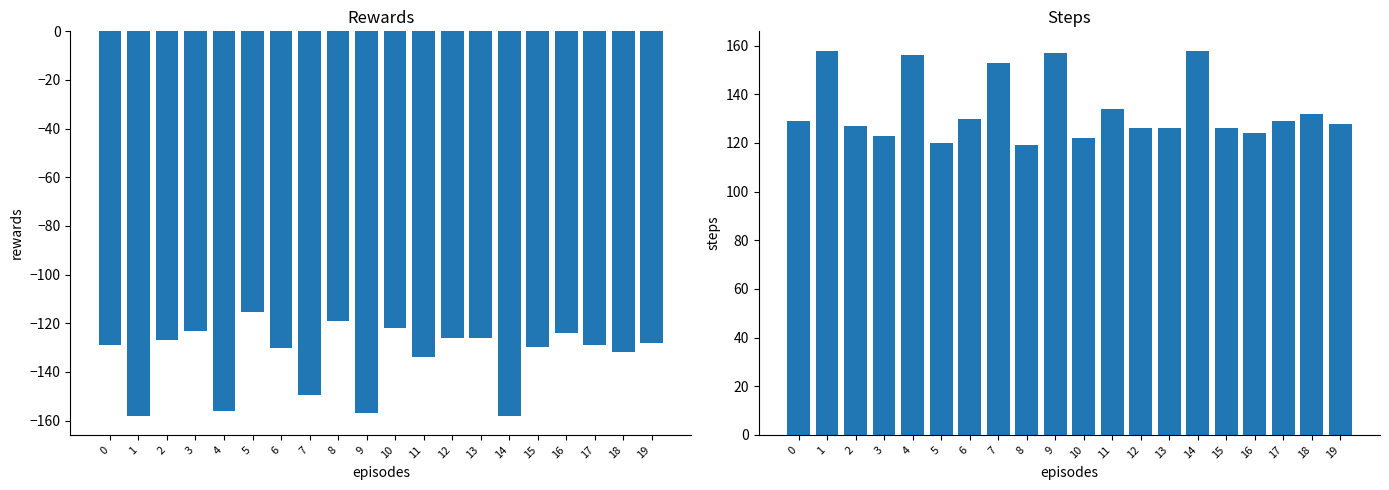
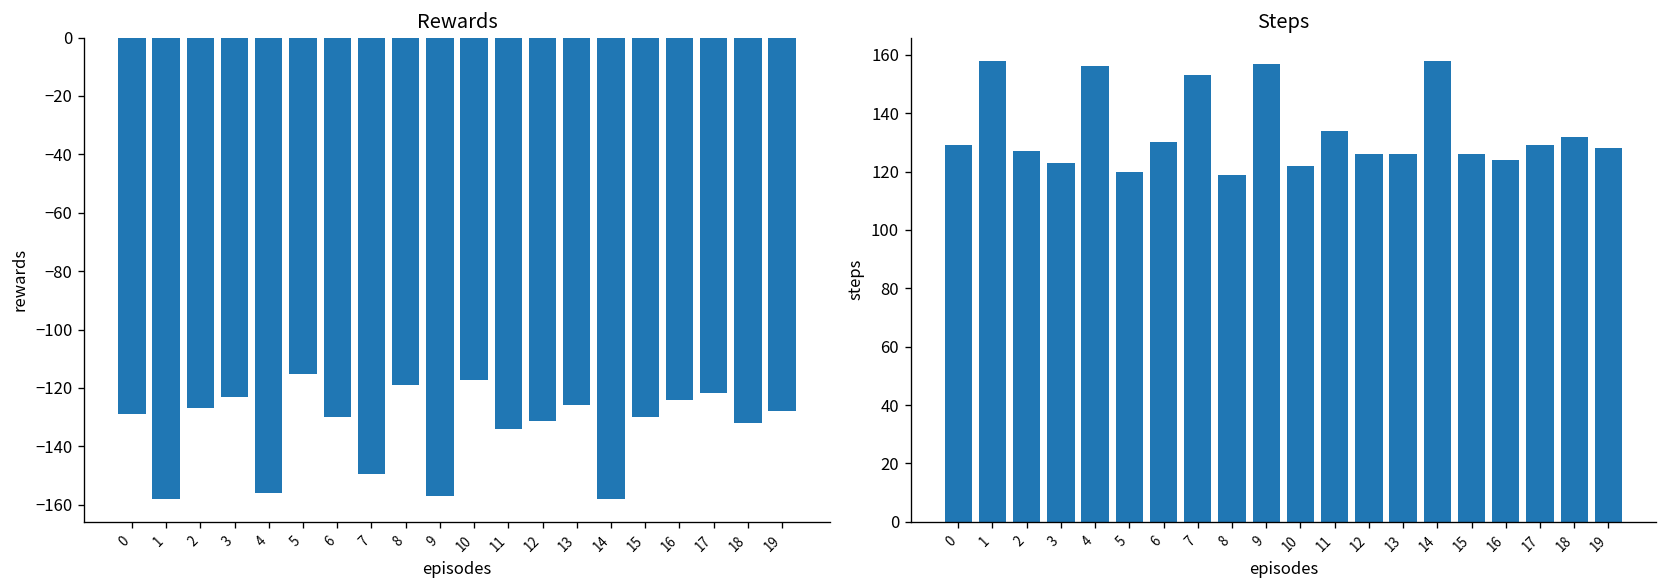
Rewards, 10: -122 -> -117
Rewards, 12: -126 -> -131
Rewards, 17: -129 -> -122
